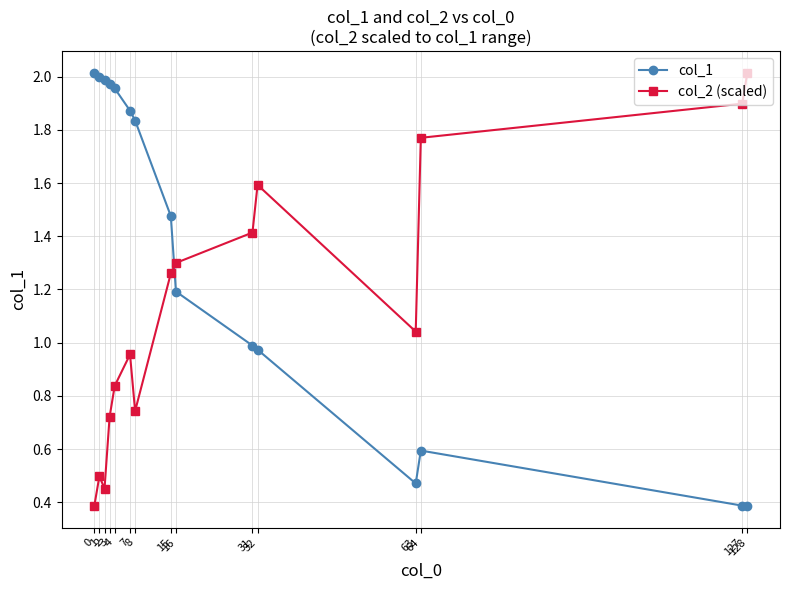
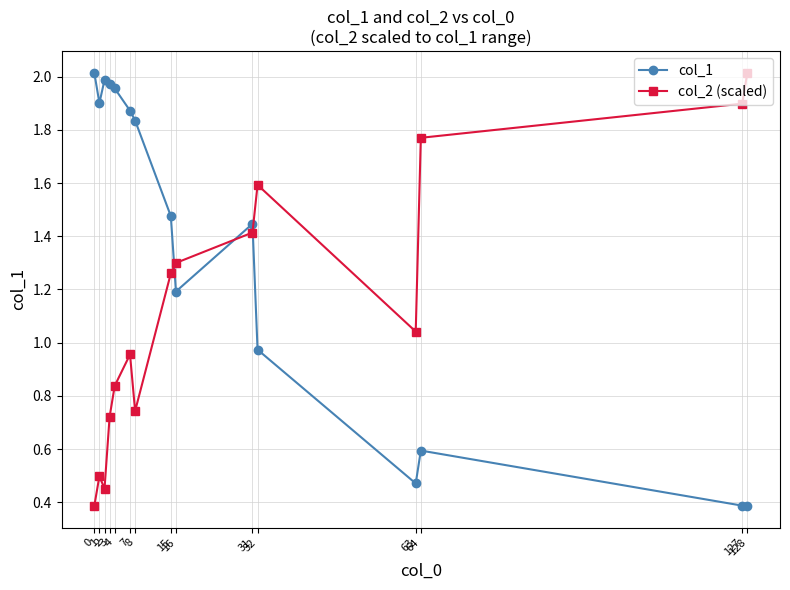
col_1, 1: 2.00 -> 1.90
col_1, 31: 0.99 -> 1.45
